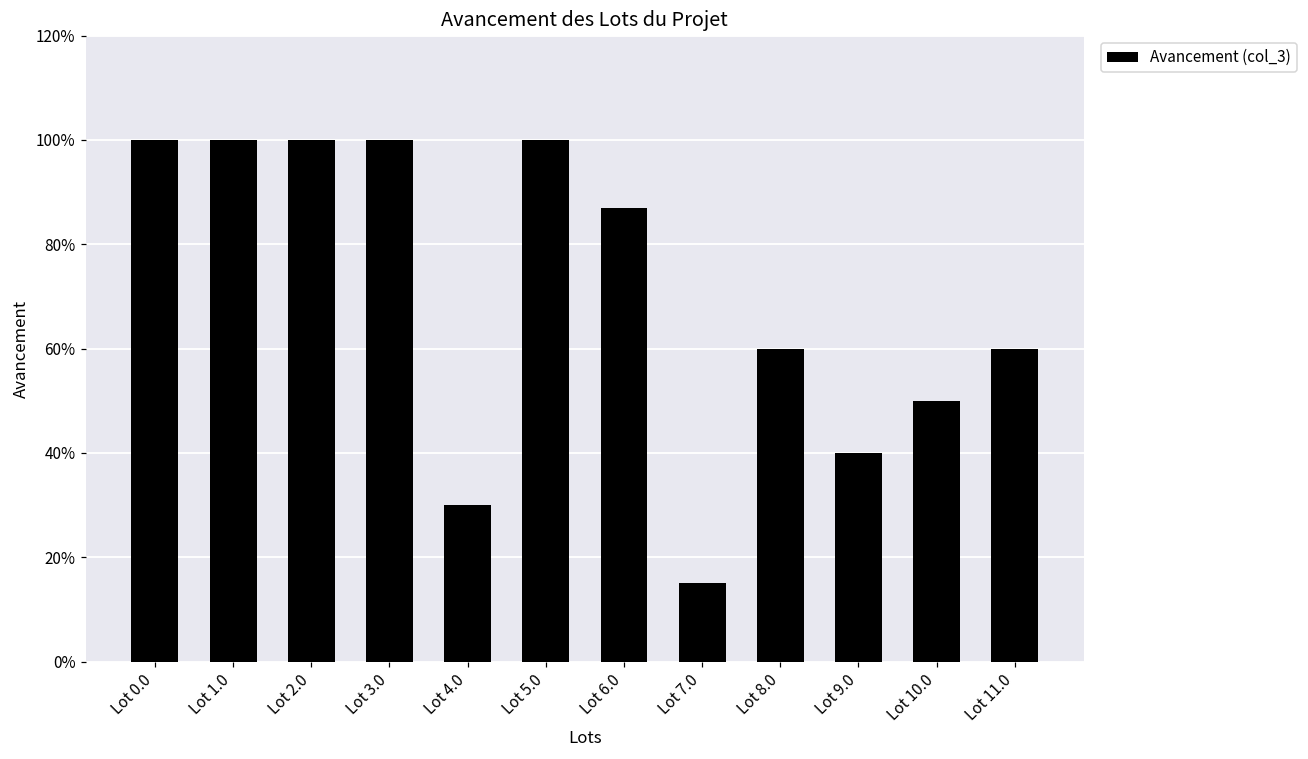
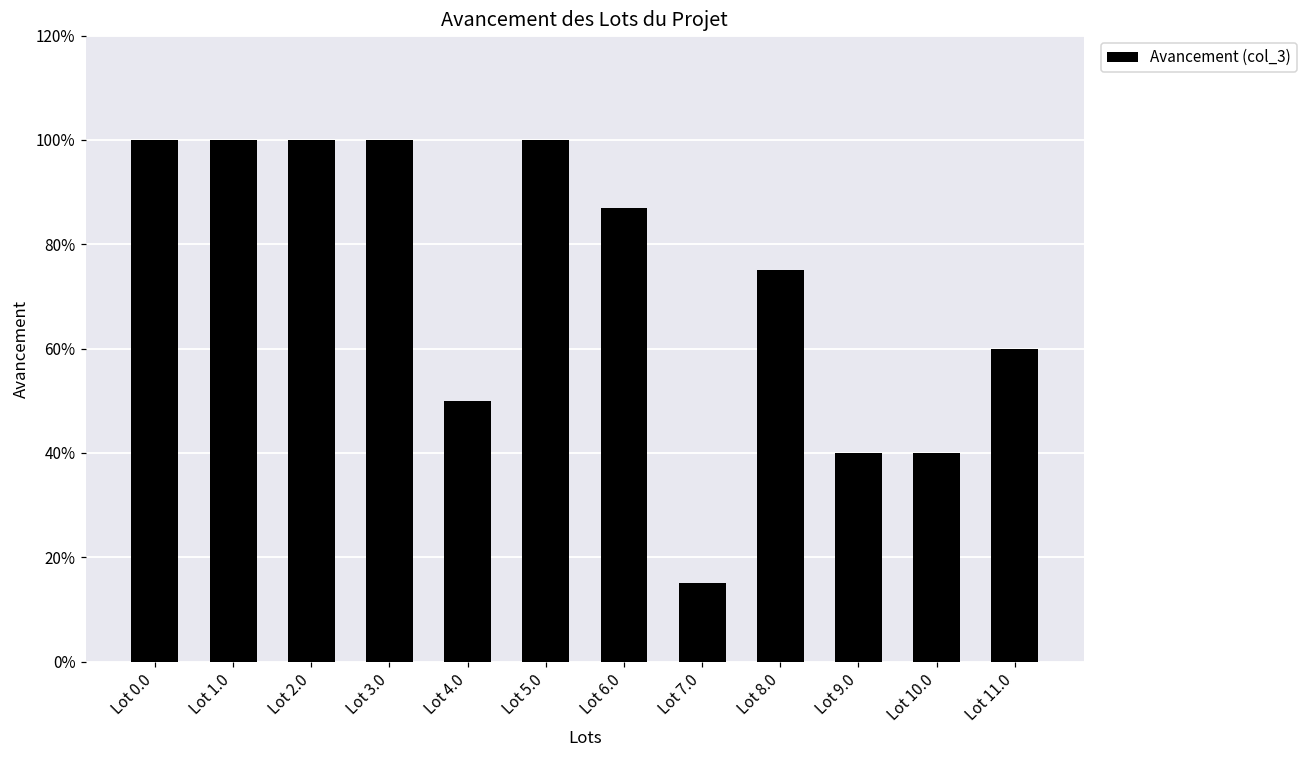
Lot 4.0: 30% -> 50%
Lot 8.0: 60% -> 75%
Lot 10.0: 50% -> 40%
